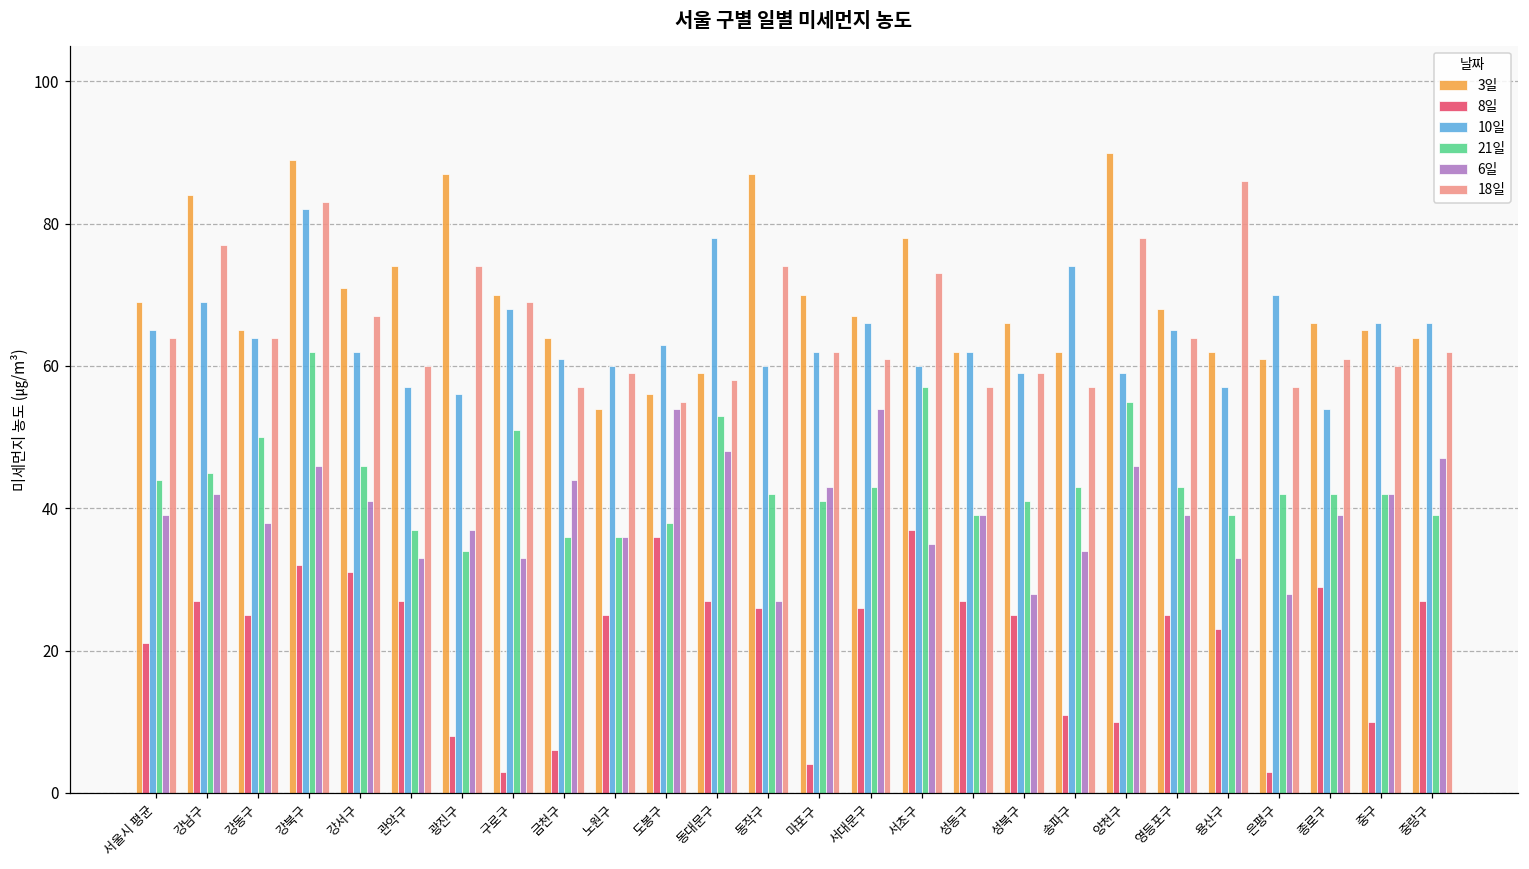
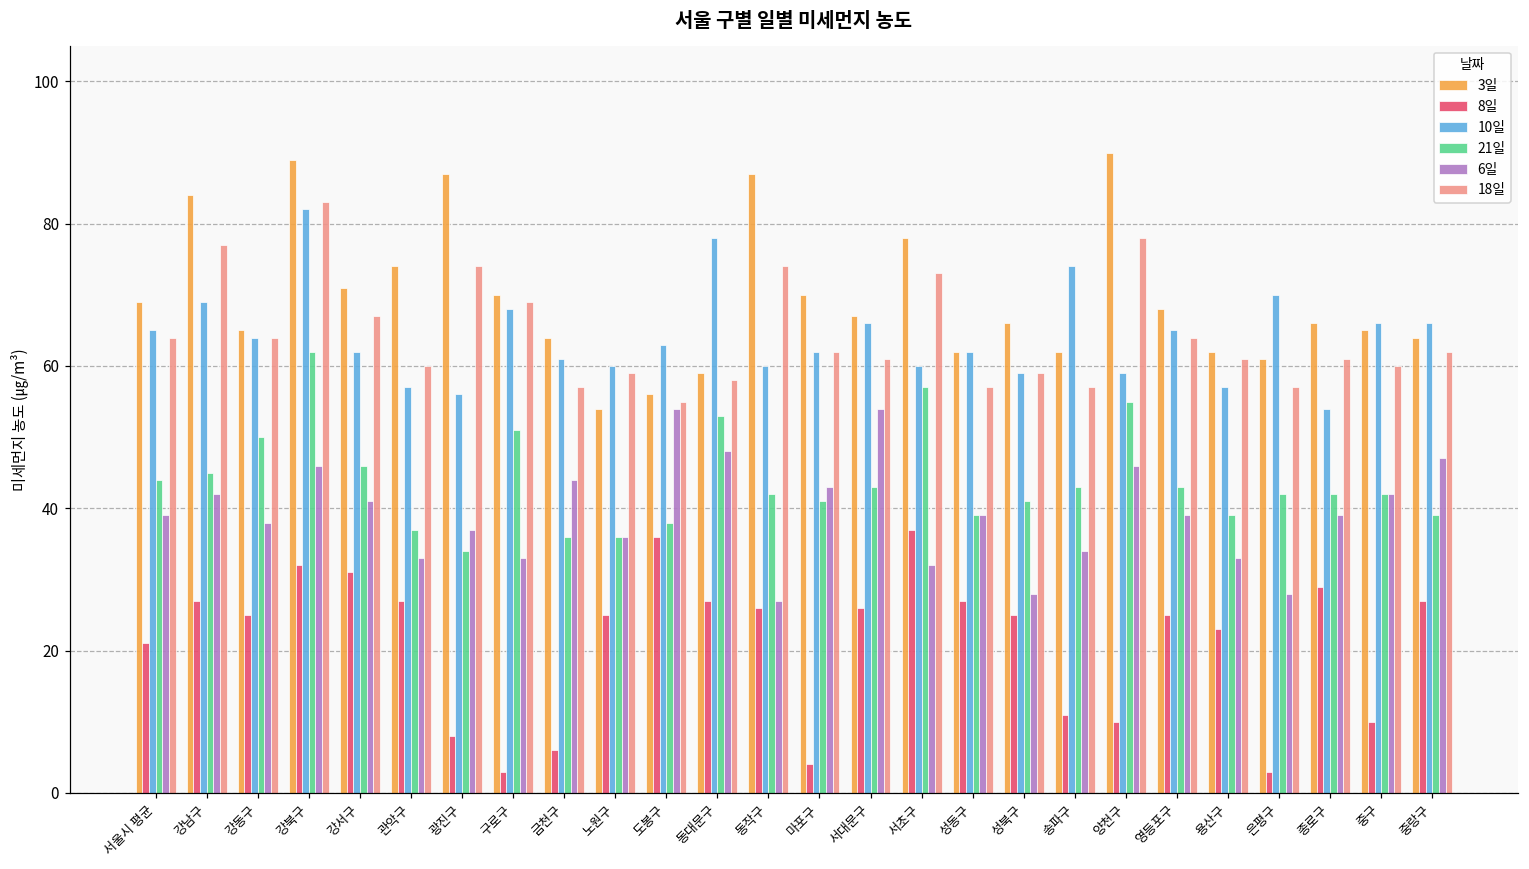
6일, 서초구: 35 -> 32
18일, 용산구: 86 -> 61
